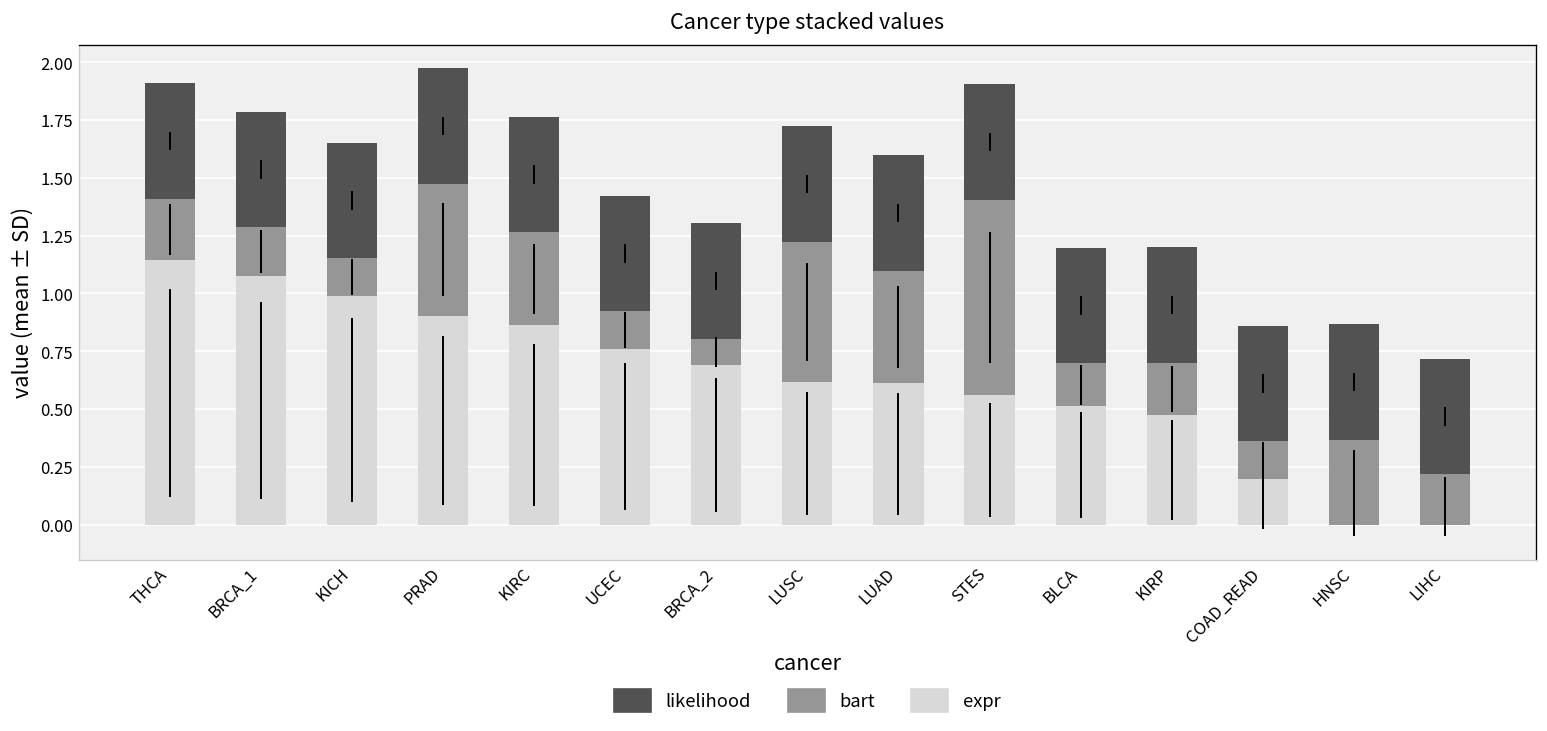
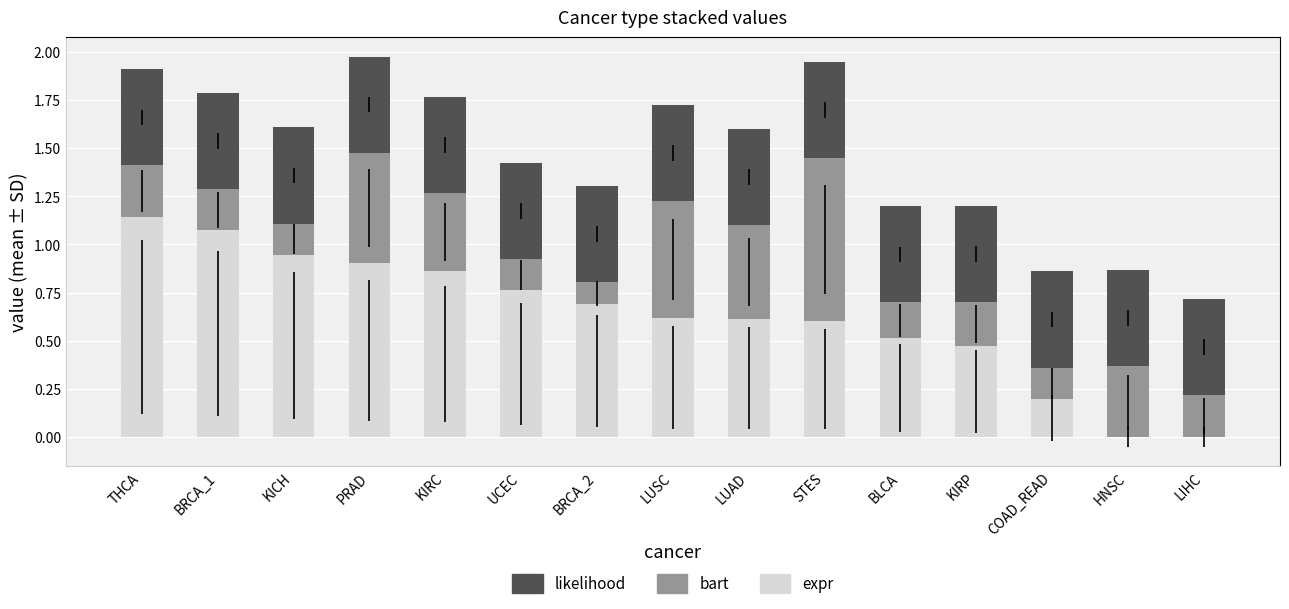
expr, KICH: 0.99 -> 0.95
expr, STES: 0.56 -> 0.60
